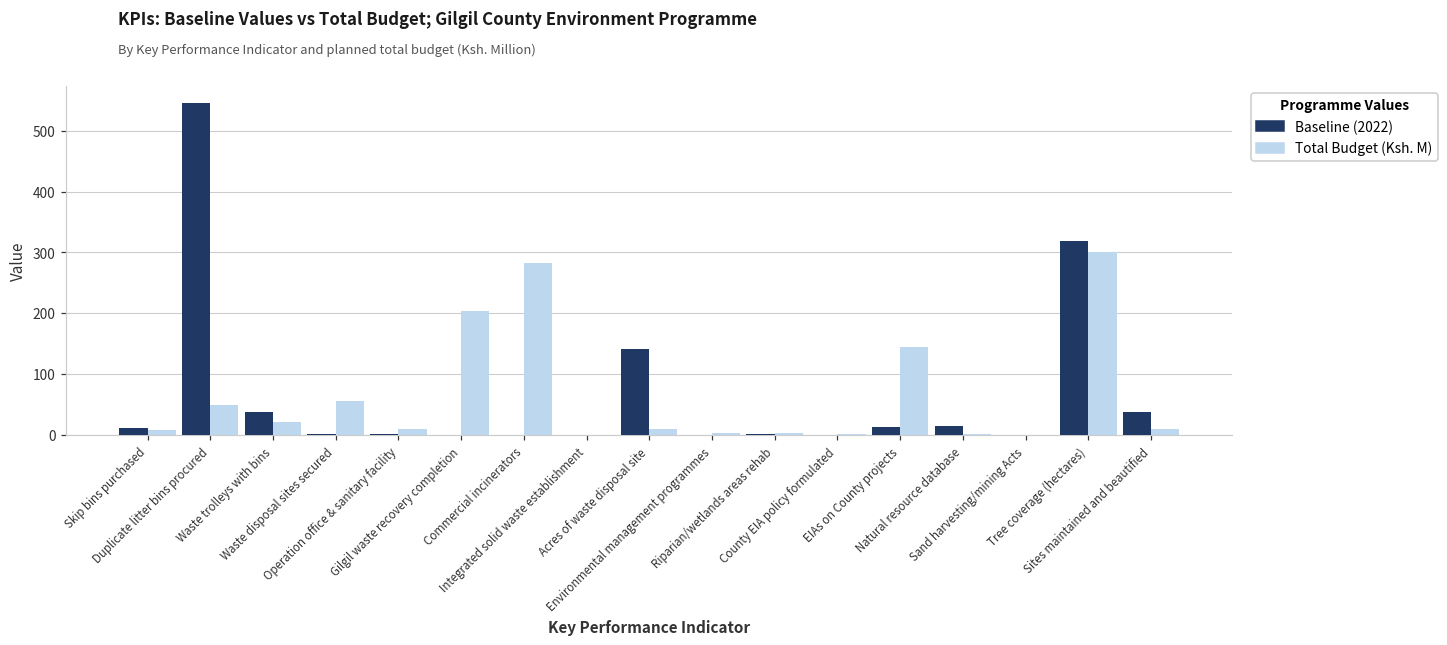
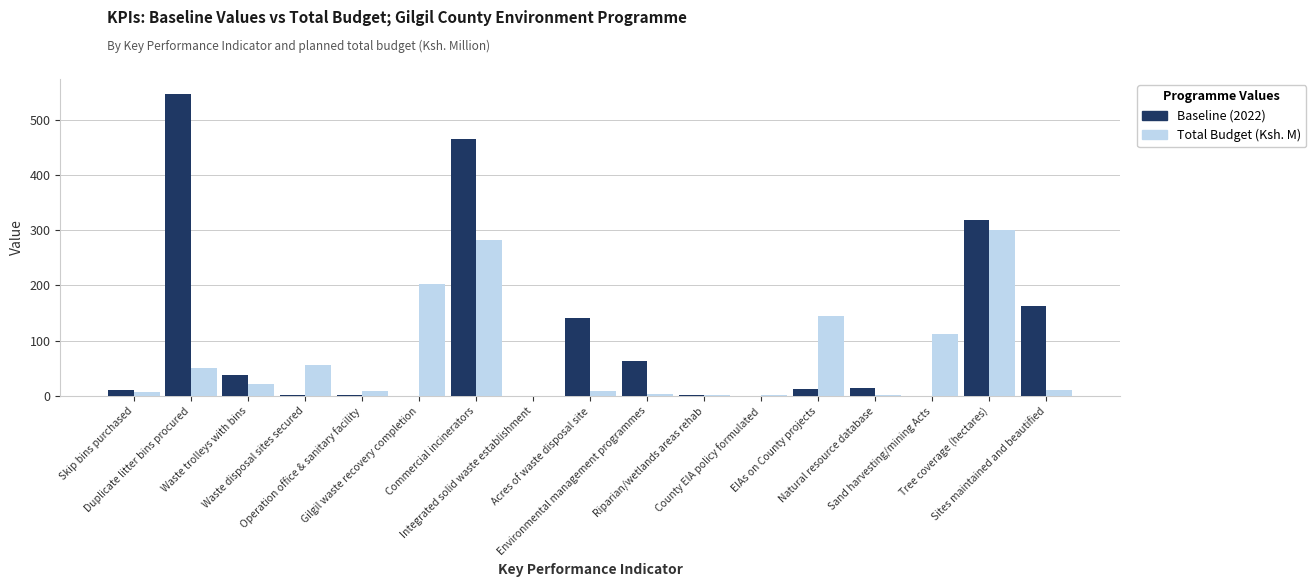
Baseline (2022), Commercial incinerators: 0 -> 460
Baseline (2022), Environmental management programmes: 0 -> 60
Total Budget (Ksh. M), Sand harvesting/mining Acts: 0 -> 110
Baseline (2022), Sites maintained and beautified: 40 -> 160
